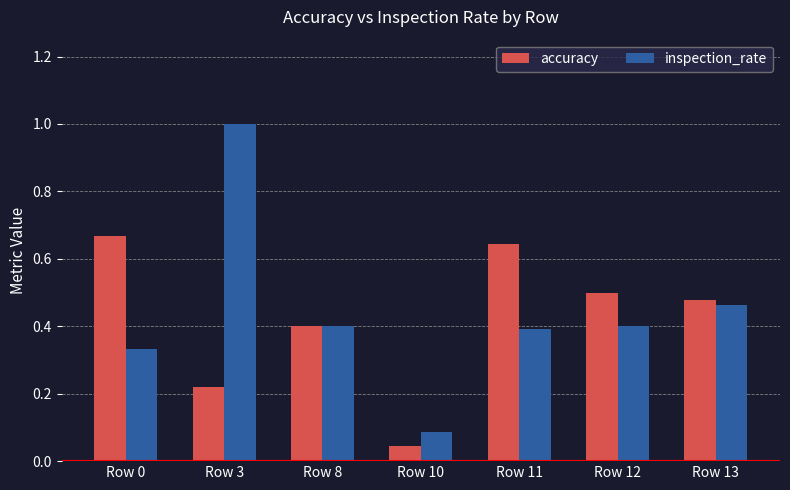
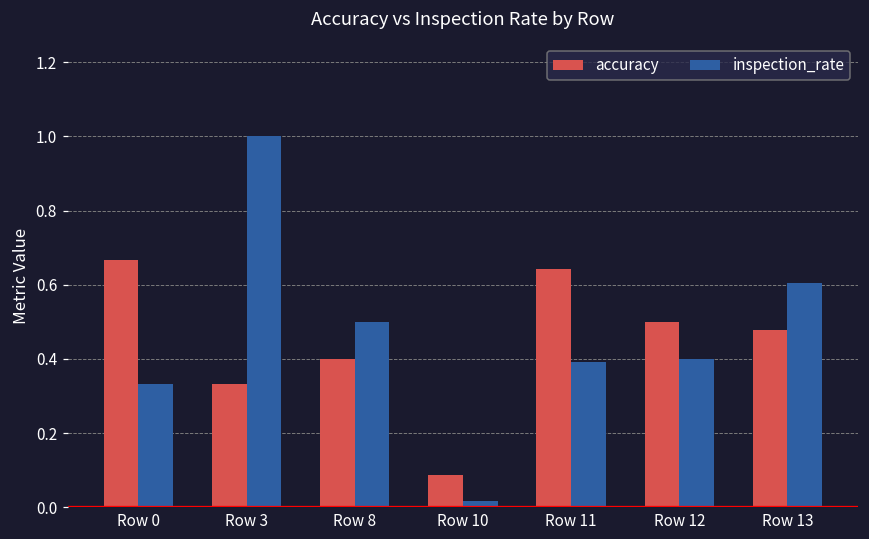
accuracy, Row 3: 0.22 -> 0.33
inspection_rate, Row 8: 0.4 -> 0.5
accuracy, Row 10: 0.04 -> 0.09
inspection_rate, Row 10: 0.09 -> 0.02
inspection_rate, Row 13: 0.46 -> 0.61
